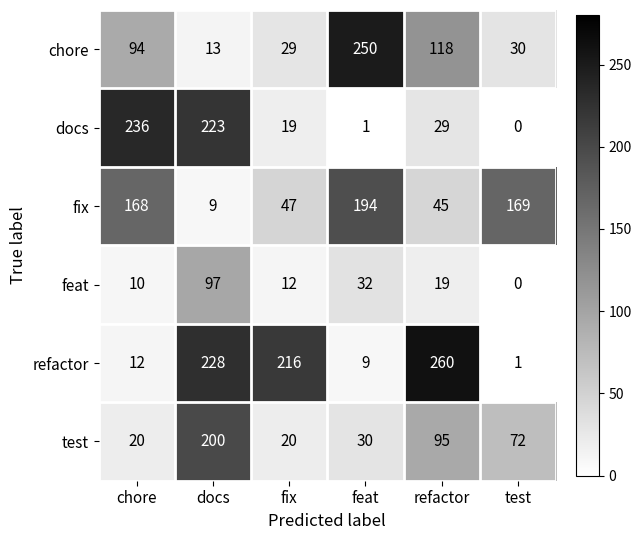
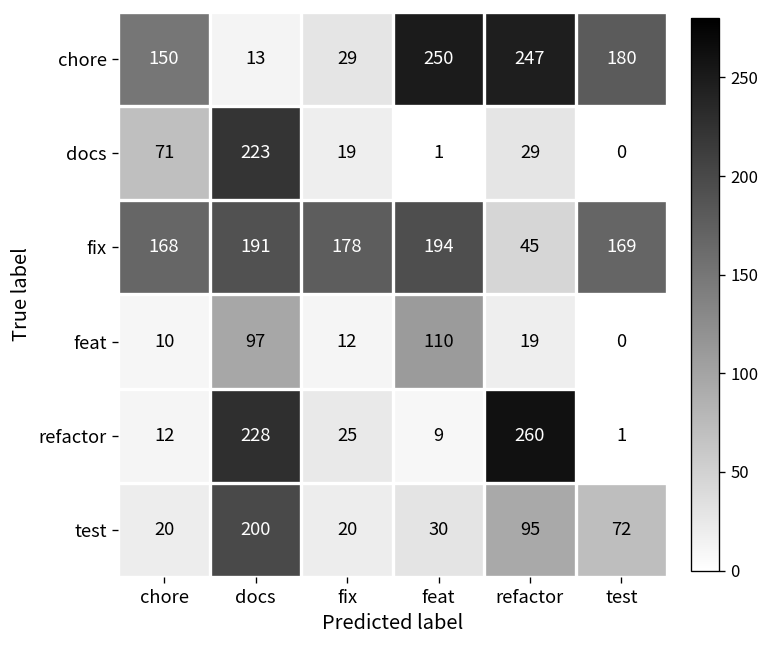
chore, chore: 94 -> 150
chore, refactor: 118 -> 247
chore, test: 30 -> 180
docs, chore: 236 -> 71
fix, docs: 9 -> 191
fix, fix: 47 -> 178
feat, feat: 32 -> 110
refactor, fix: 216 -> 25
